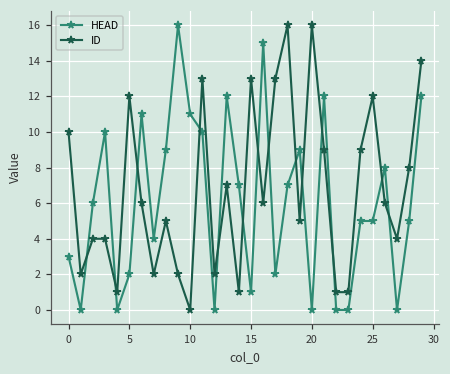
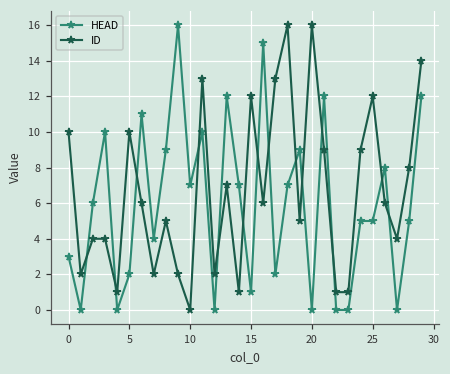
ID, 5: 12 -> 10
HEAD, 10: 11 -> 7
ID, 15: 13 -> 12
